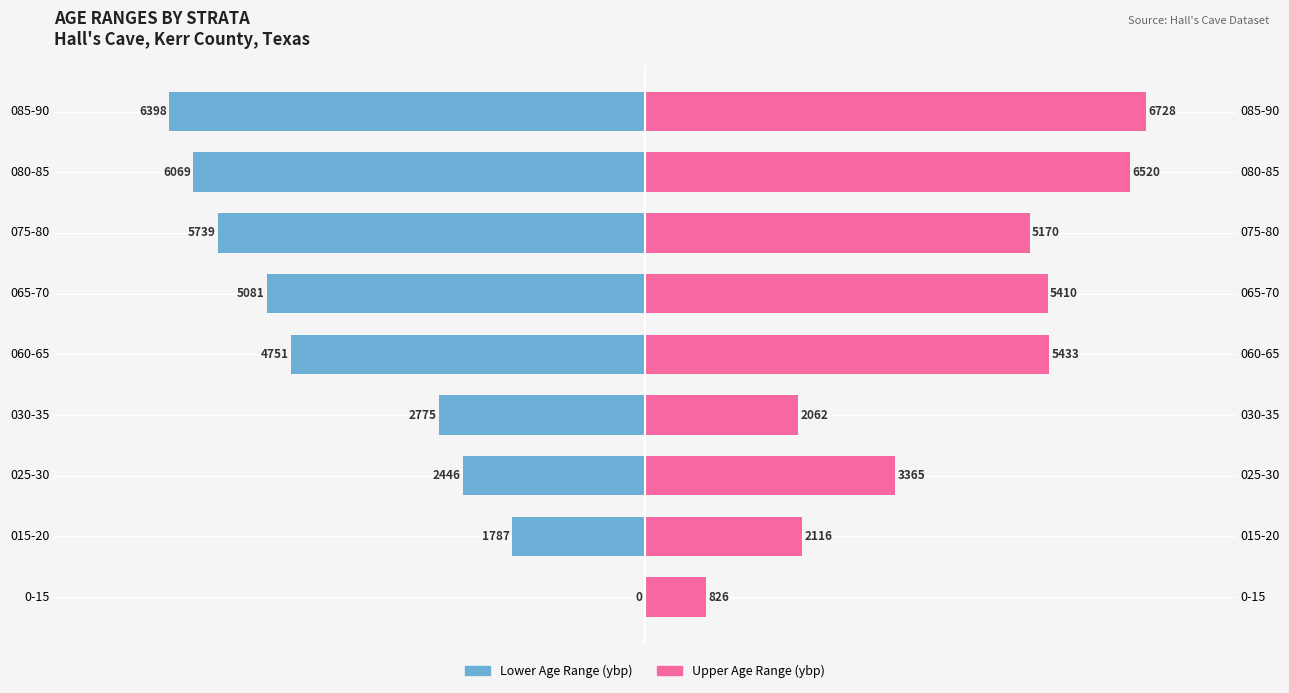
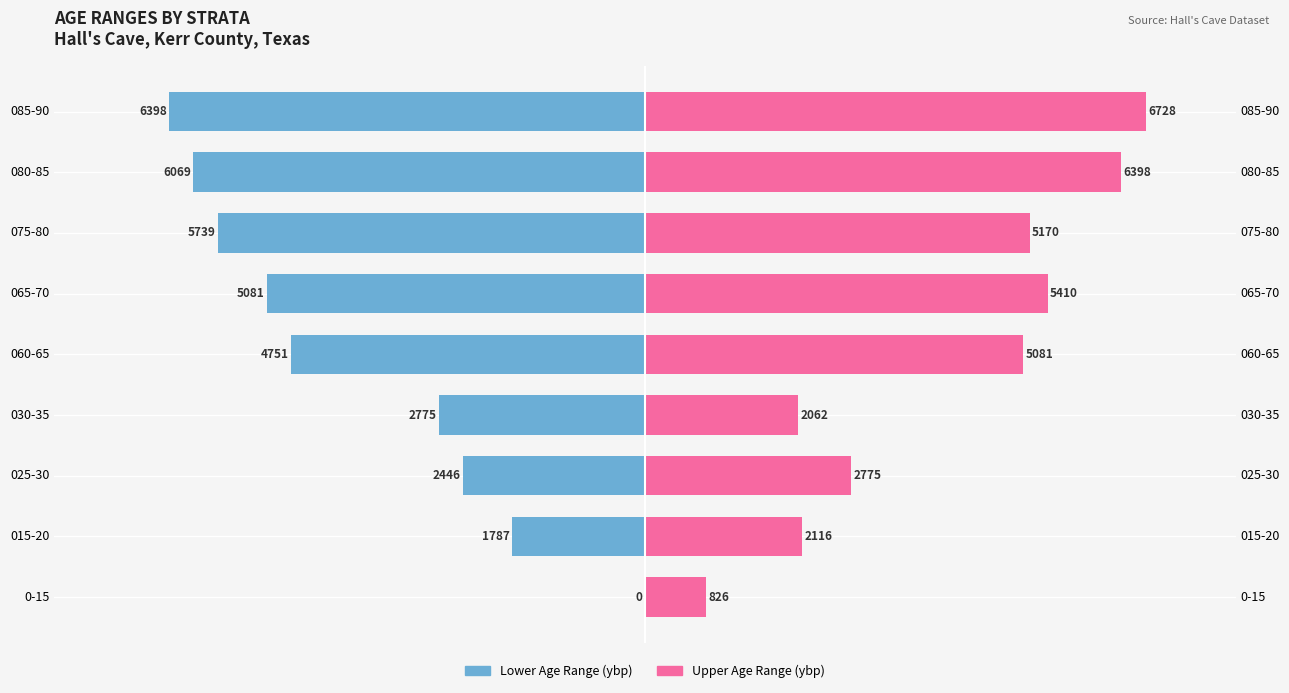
Upper Age Range (ybp), 080-85: 6520 -> 6398
Upper Age Range (ybp), 060-65: 5433 -> 5081
Upper Age Range (ybp), 025-30: 3365 -> 2775
